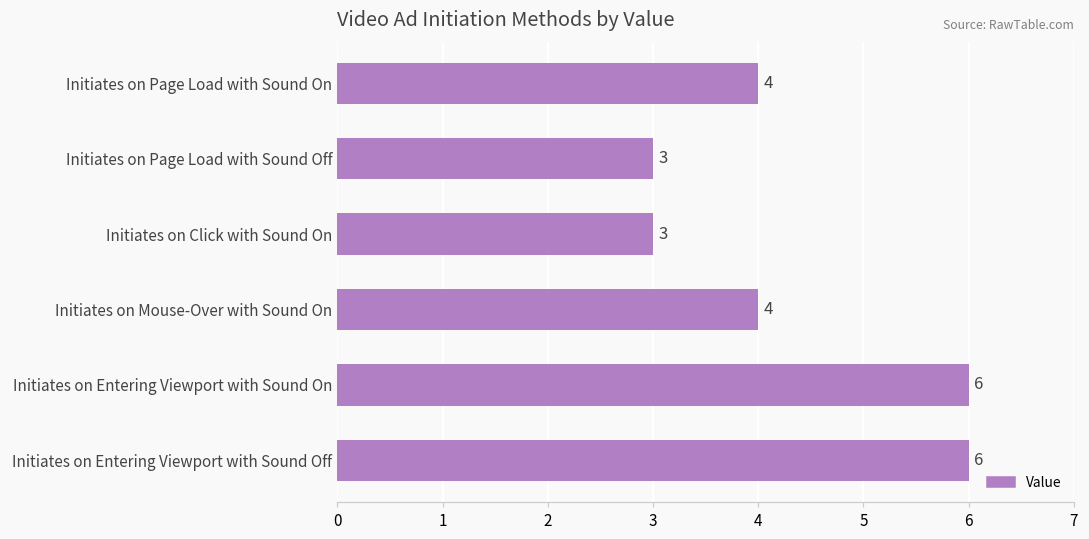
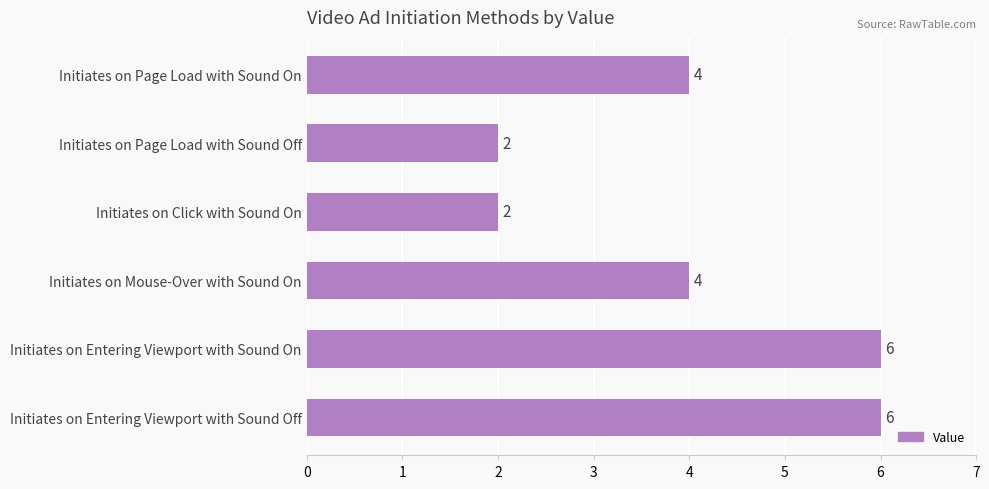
Initiates on Page Load with Sound Off: 3 -> 2
Initiates on Click with Sound On: 3 -> 2
